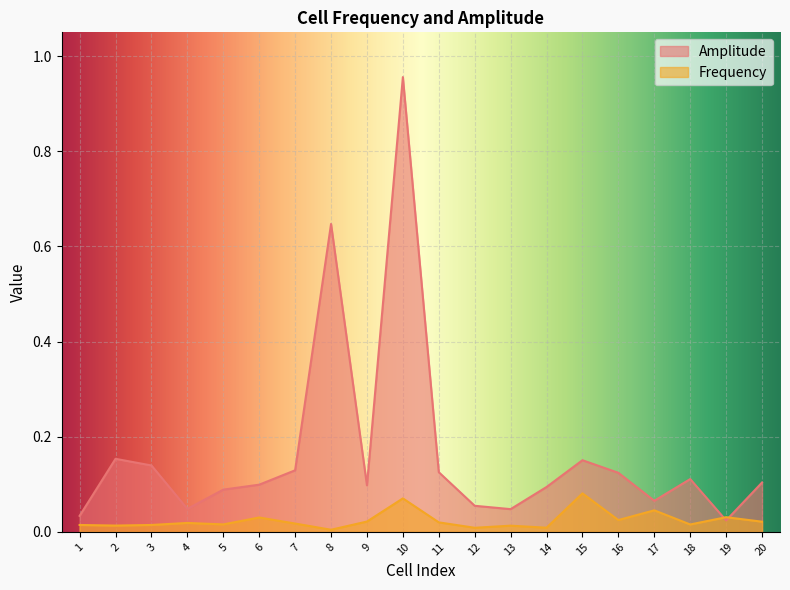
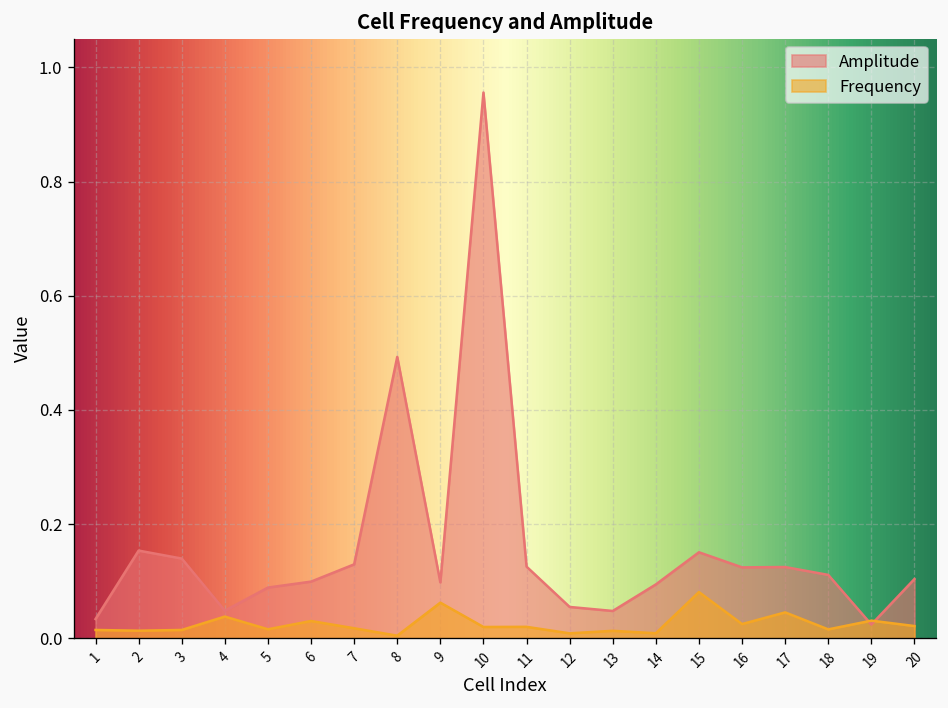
Frequency, 4: 0.02 -> 0.04
Amplitude, 8: 0.65 -> 0.49
Frequency, 9: 0.02 -> 0.06
Frequency, 10: 0.07 -> 0.02
Amplitude, 17: 0.07 -> 0.12
